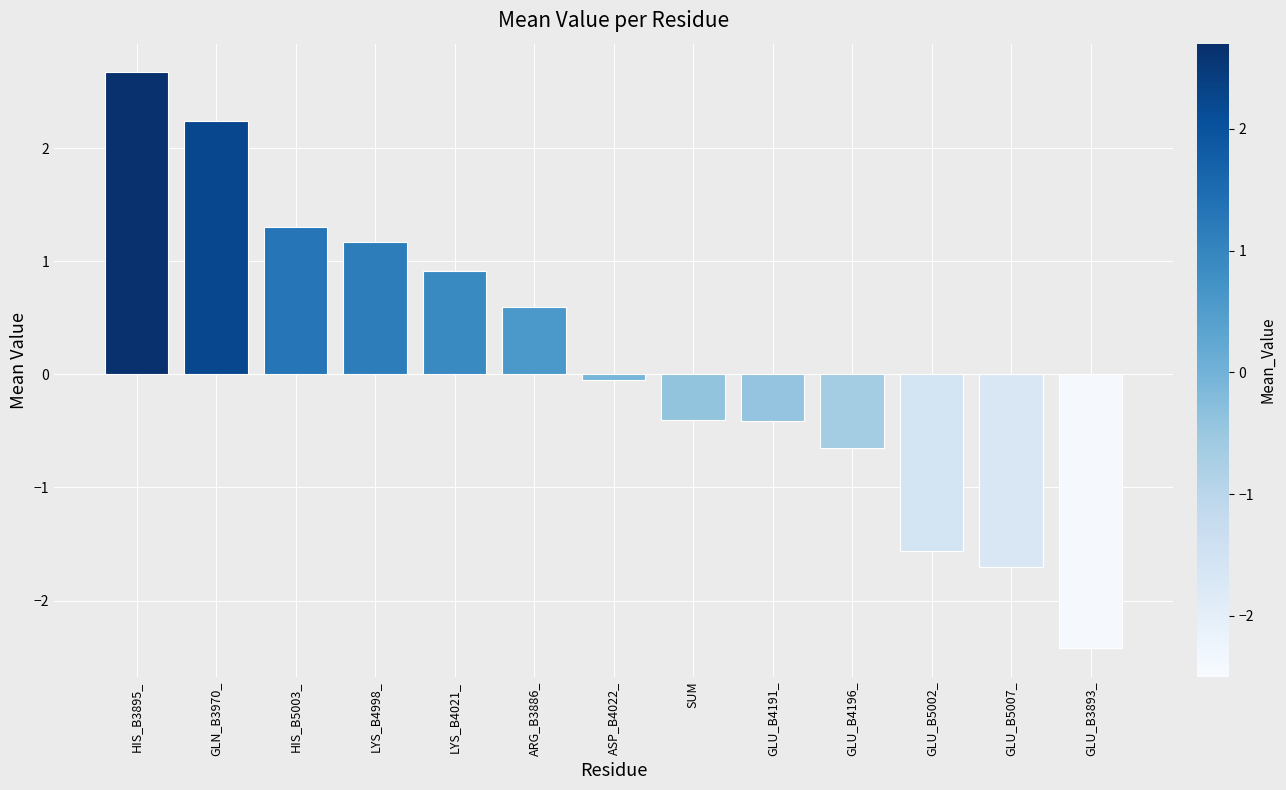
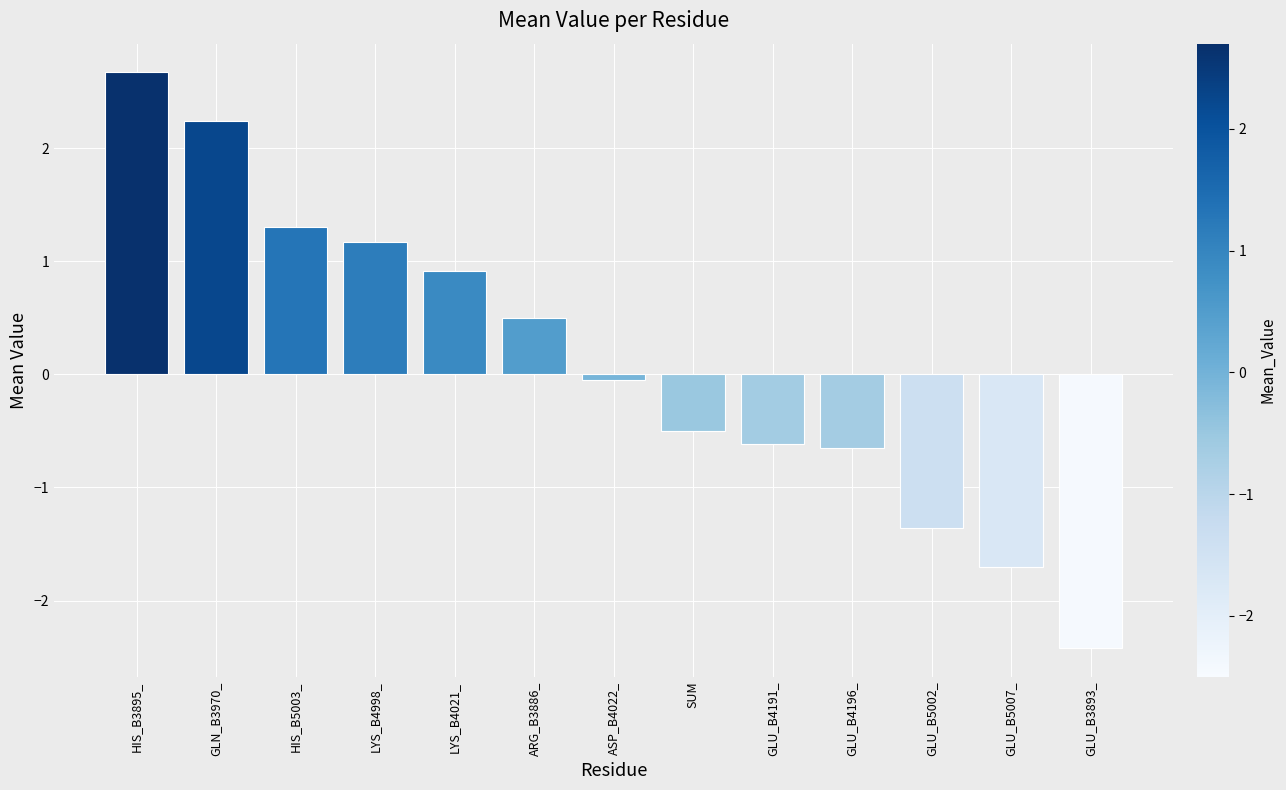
ARG_B3886_: 0.6 -> 0.5
SUM: -0.4 -> -0.5
GLU_B4191_: -0.41 -> -0.62
GLU_B5002_: -1.56 -> -1.36
